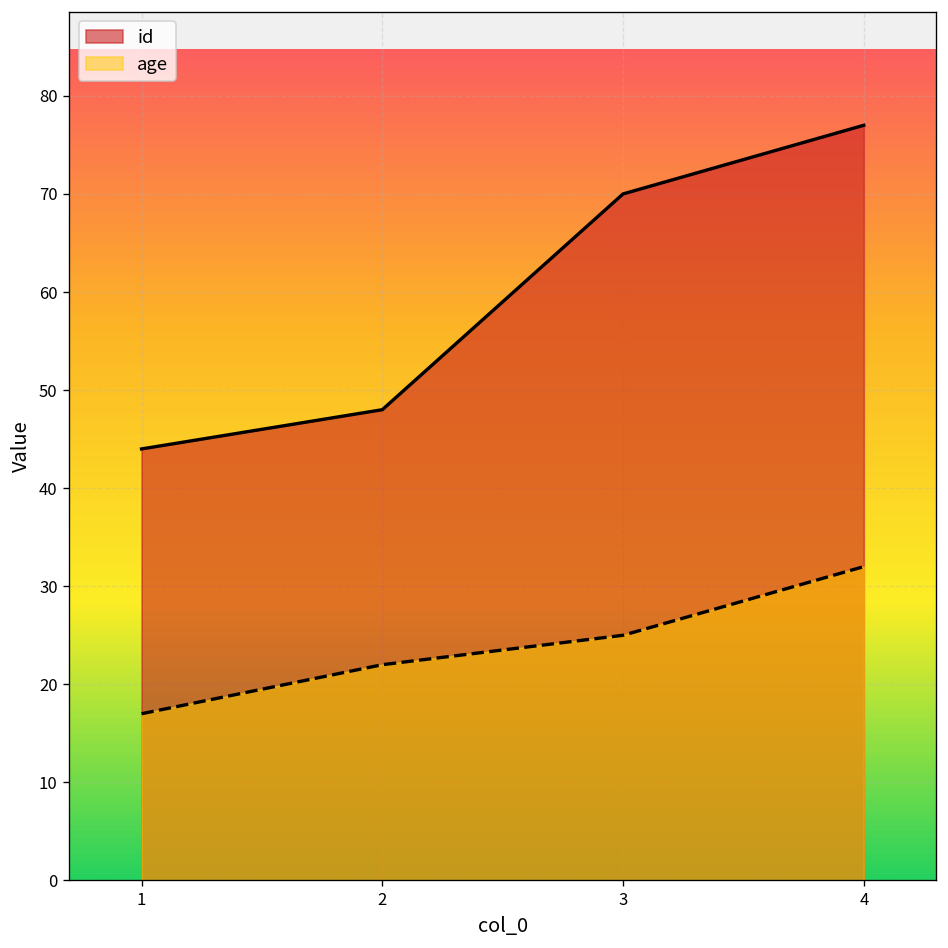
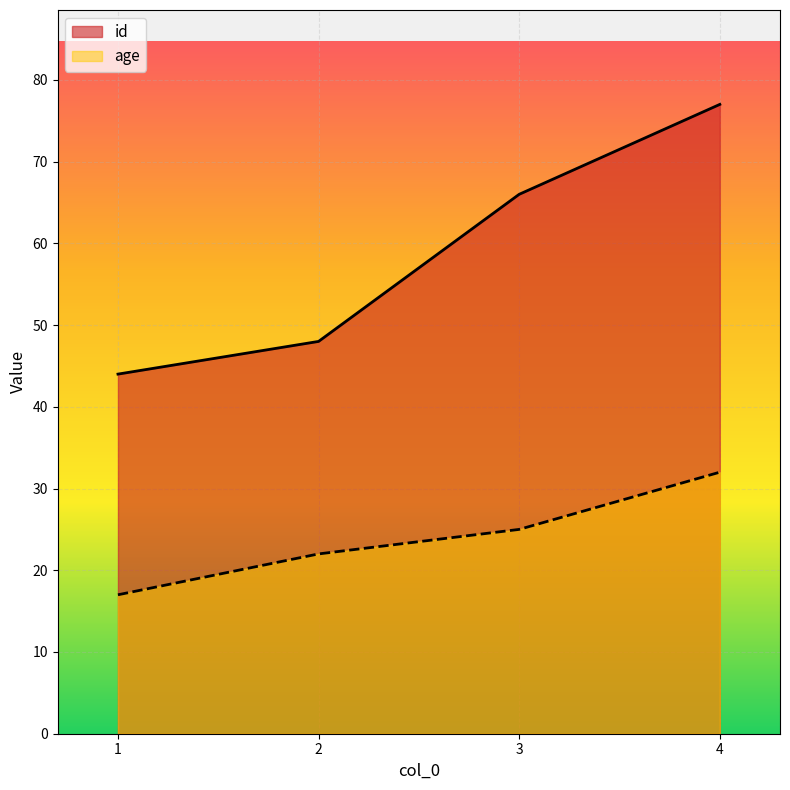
id, 3: 70 -> 66
